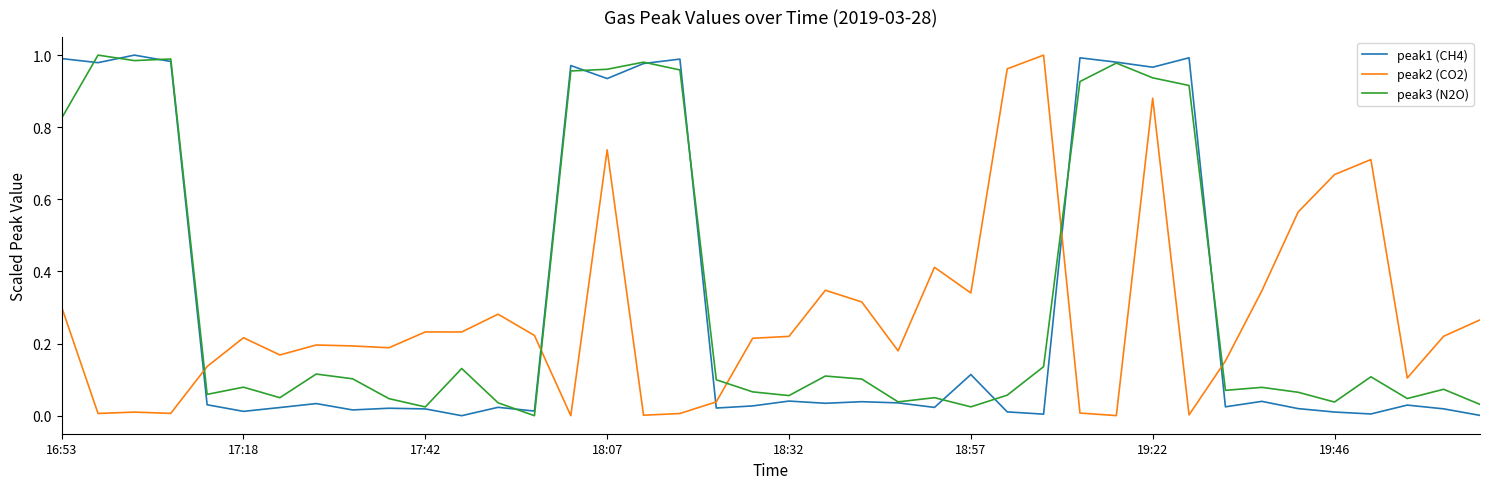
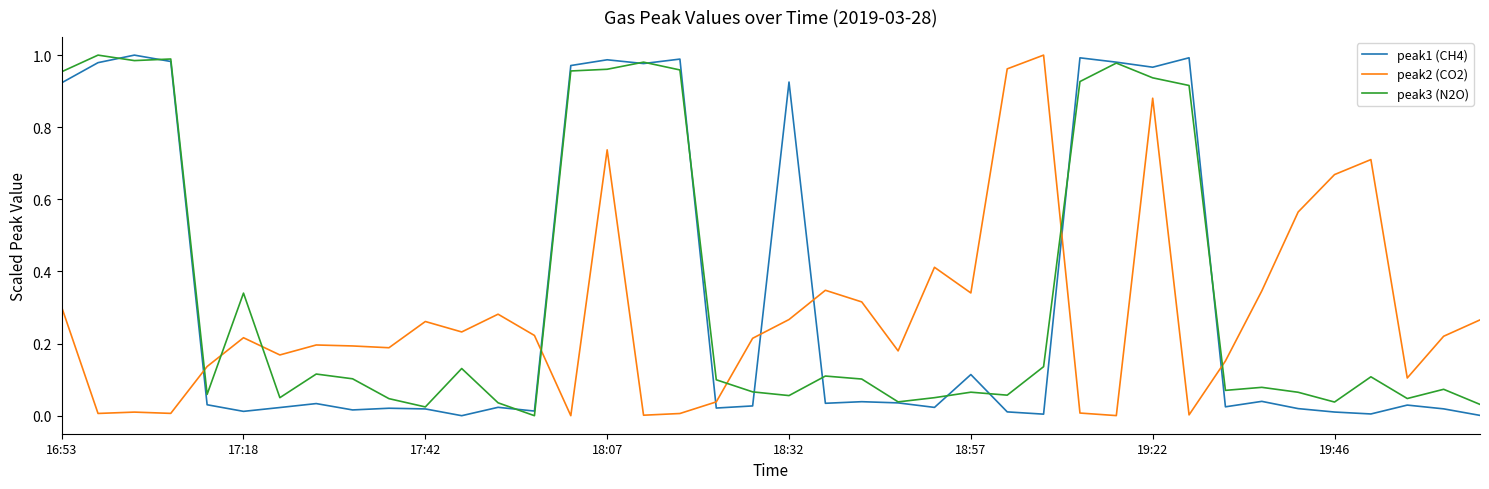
peak1 (CH4), 16:53: 0.99 -> 0.92
peak3 (N2O), 16:53: 0.83 -> 0.95
peak3 (N2O), 17:18: 0.08 -> 0.34
peak2 (CO2), 17:42: 0.23 -> 0.26
peak1 (CH4), 18:07: 0.93 -> 0.99
peak1 (CH4), 18:32: 0.04 -> 0.93
peak2 (CO2), 18:32: 0.22 -> 0.27
peak3 (N2O), 18:57: 0.02 -> 0.07
